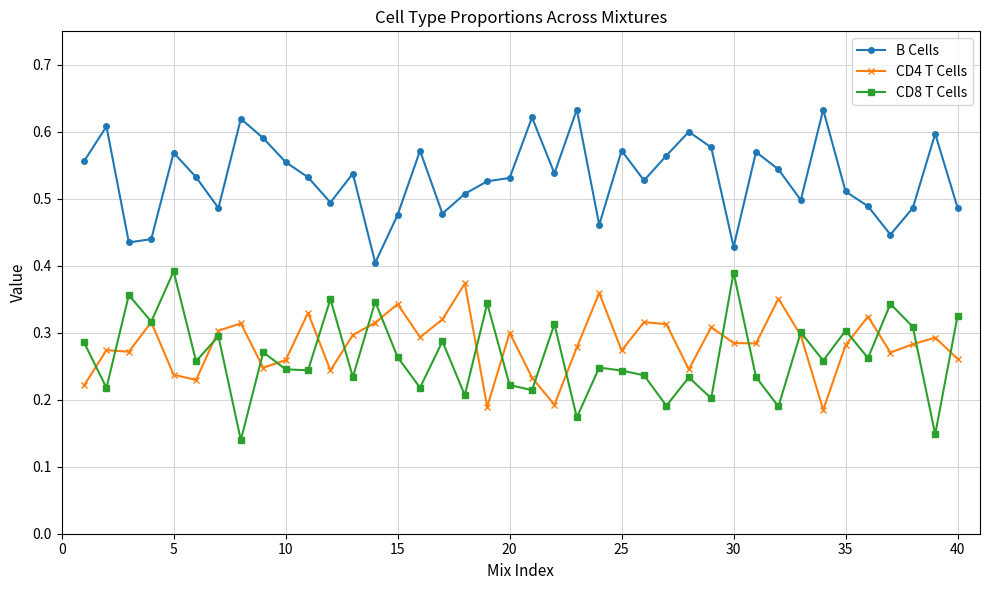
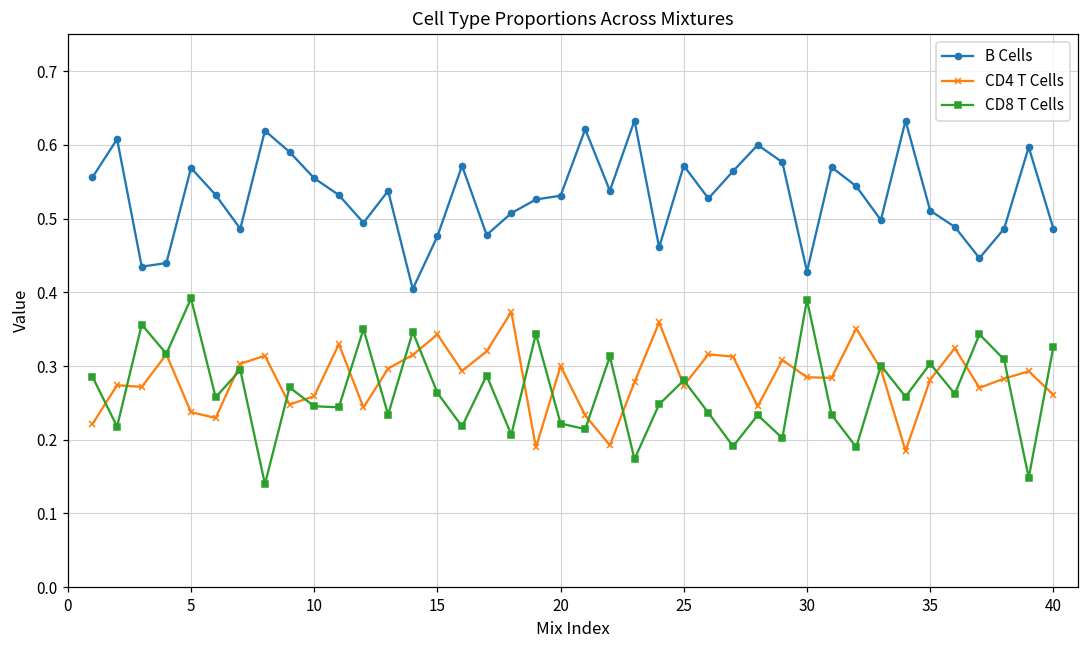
CD8 T Cells, 25: 0.24 -> 0.28
